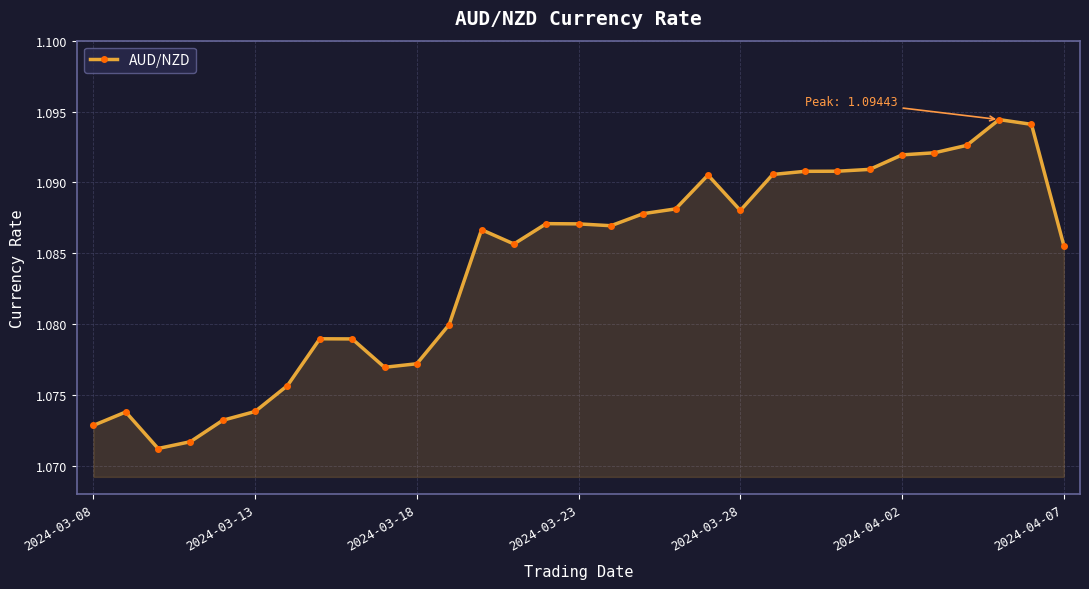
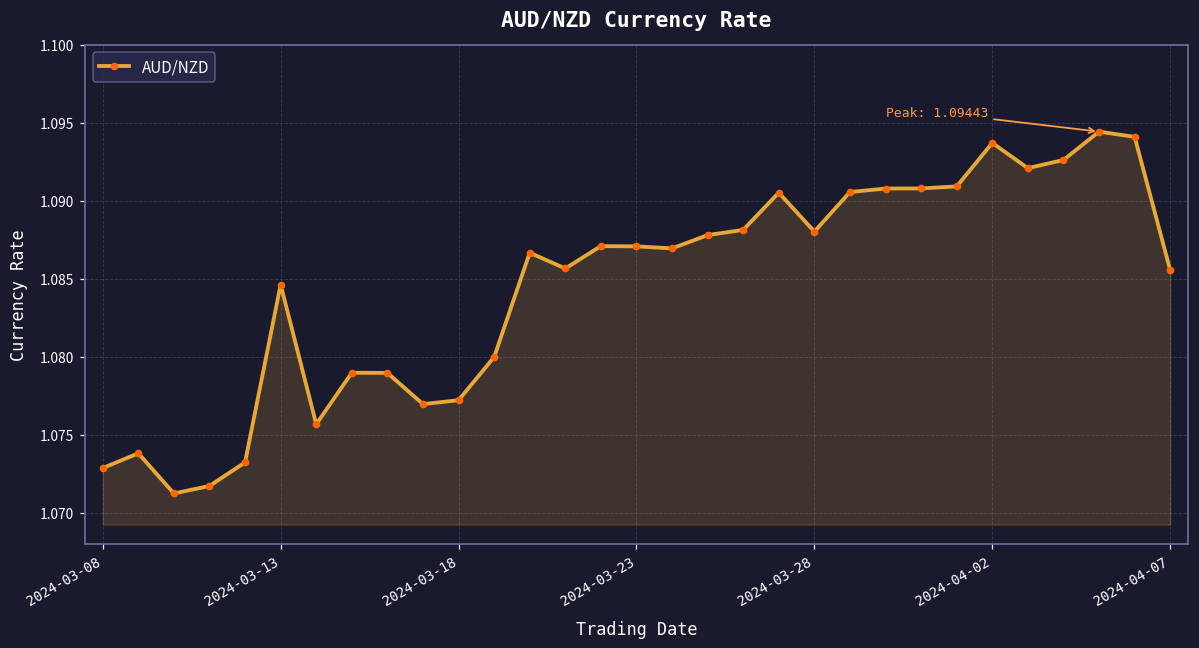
2024-03-13: 1.0738 -> 1.0846
2024-04-02: 1.0919 -> 1.0937
